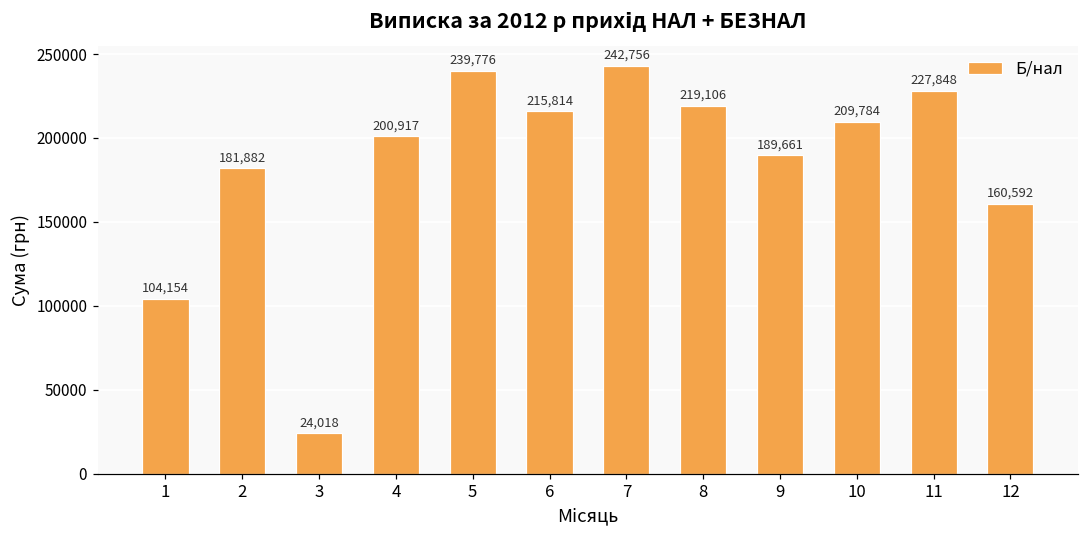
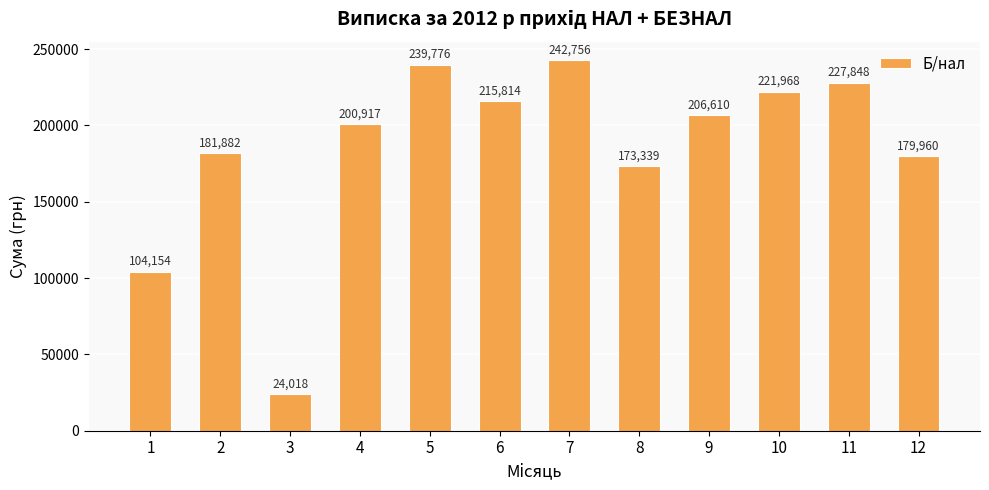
8: 219,106 -> 173,339
9: 189,661 -> 206,610
10: 209,784 -> 221,968
12: 160,592 -> 179,960
